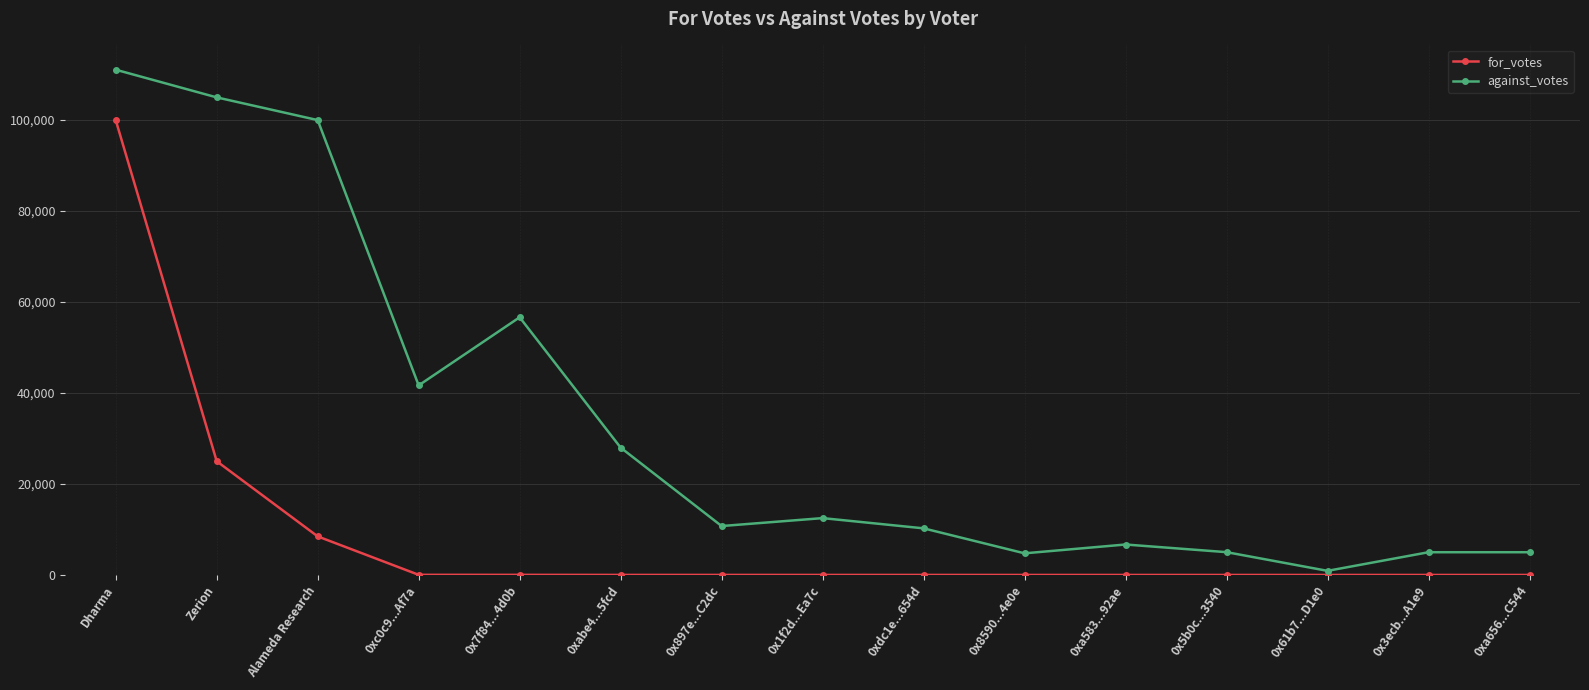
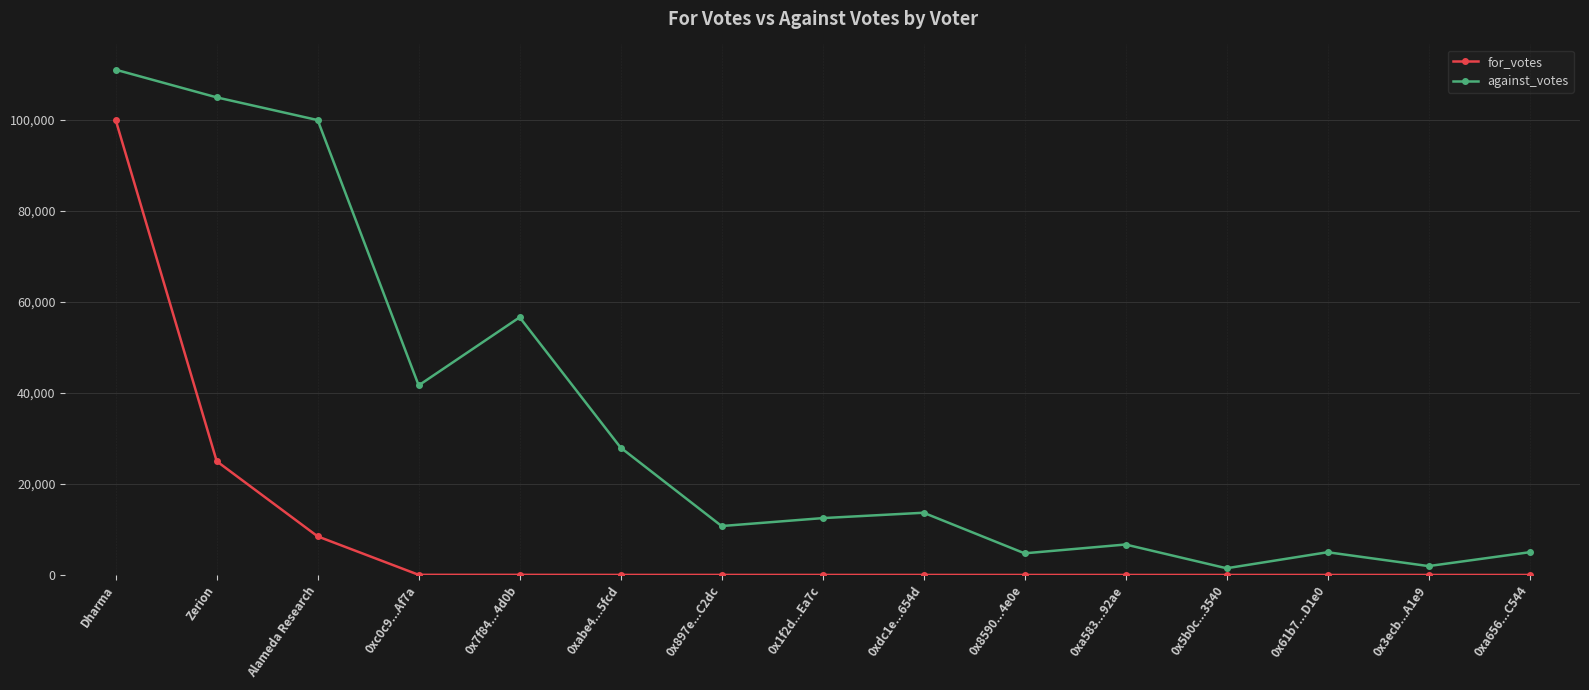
against_votes, 0xdc1e...654d: 10,000 -> 14,000
against_votes, 0x5b0c...3540: 5,000 -> 1,000
against_votes, 0x61b7...D1e0: 1,000 -> 5,000
against_votes, 0x3ecb...A1e9: 5,000 -> 2,000
